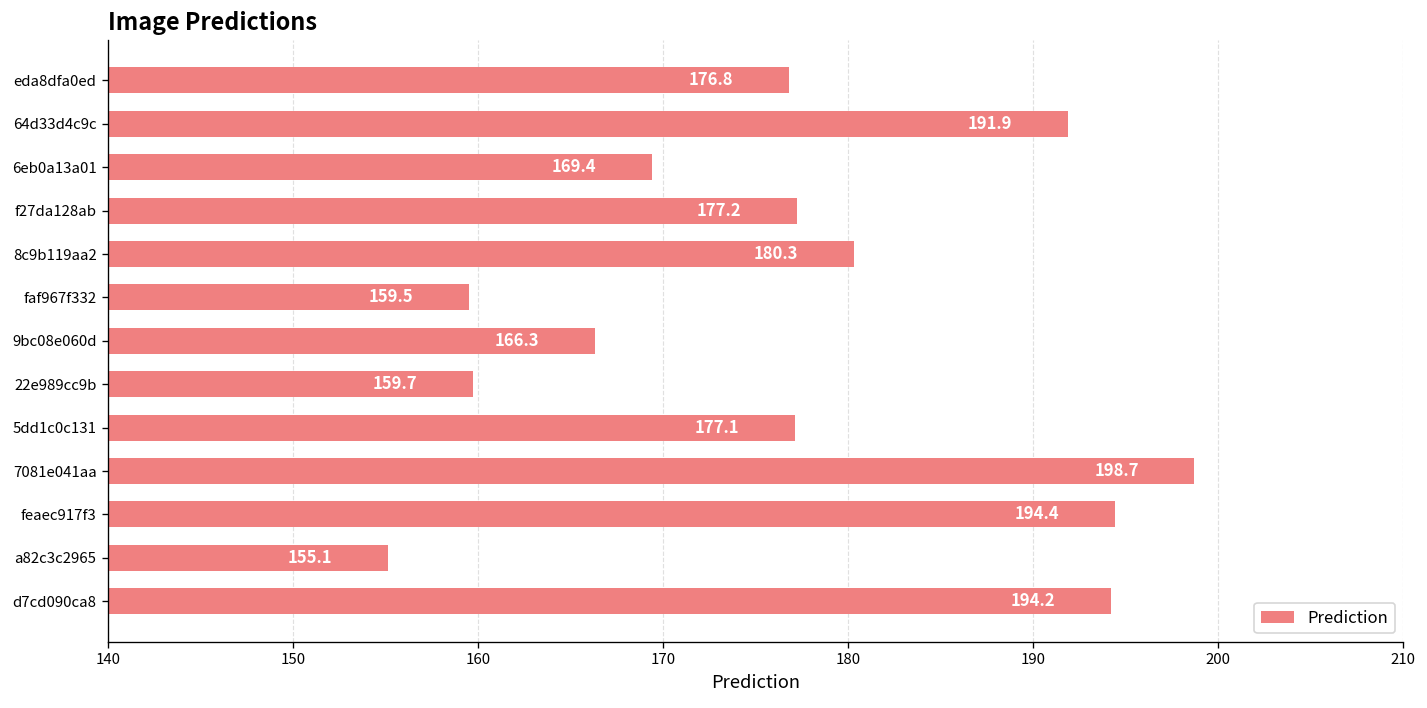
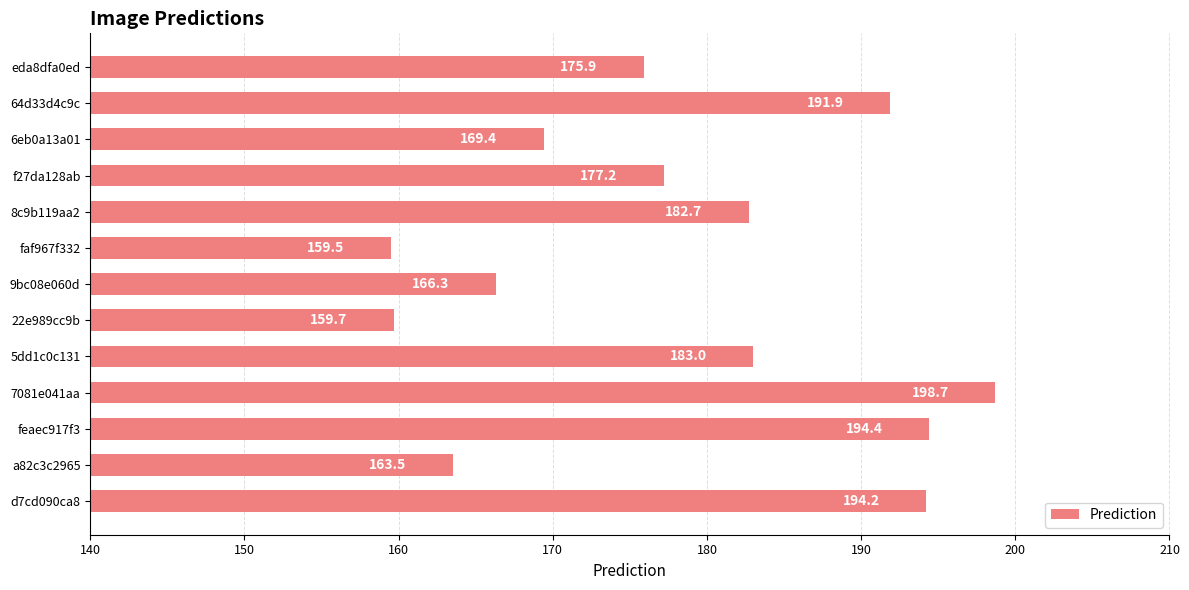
eda8dfa0ed: 176.8 -> 175.9
8c9b119aa2: 180.3 -> 182.7
5dd1c0c131: 177.1 -> 183.0
a82c3c2965: 155.1 -> 163.5
